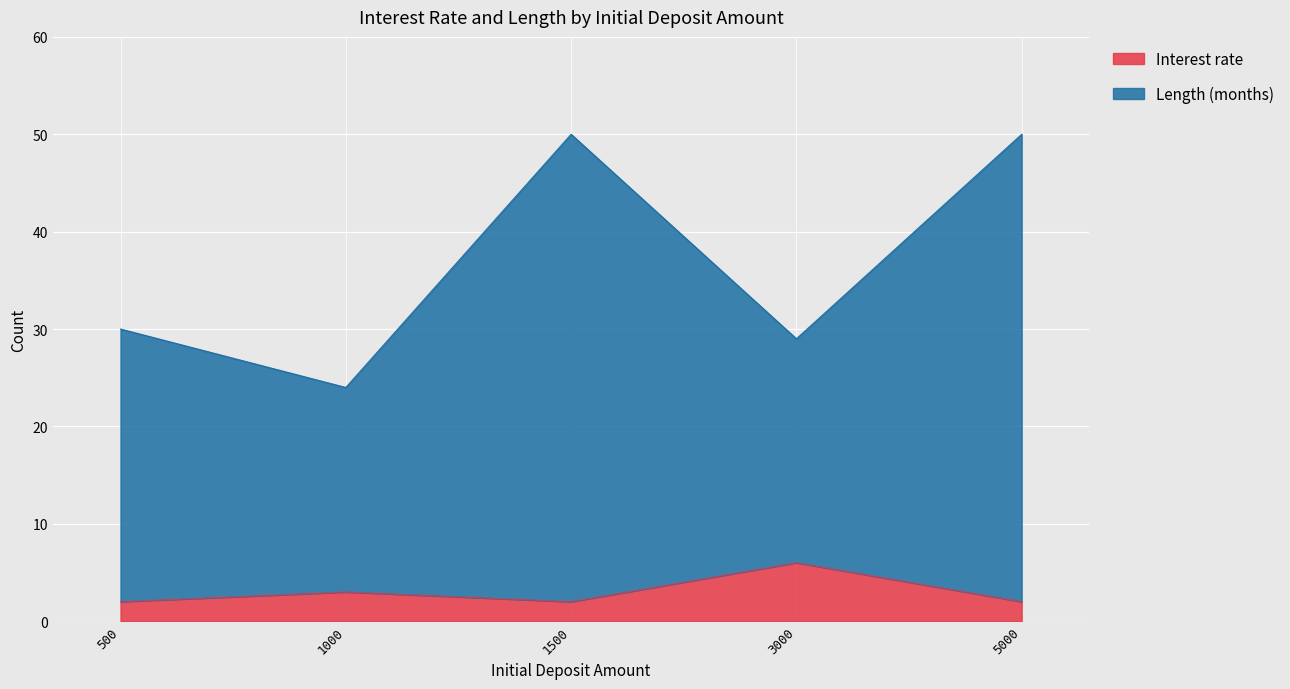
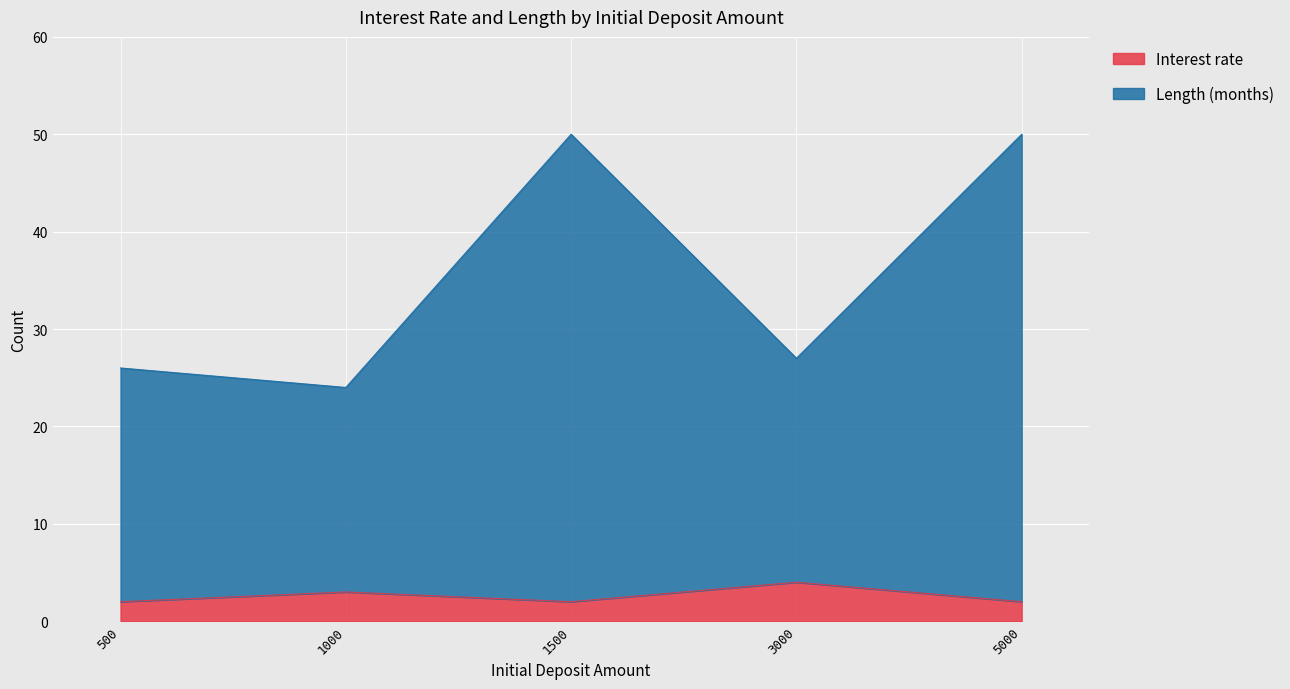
Length (months), 500: 28 -> 24
Interest rate, 3000: 6 -> 4
